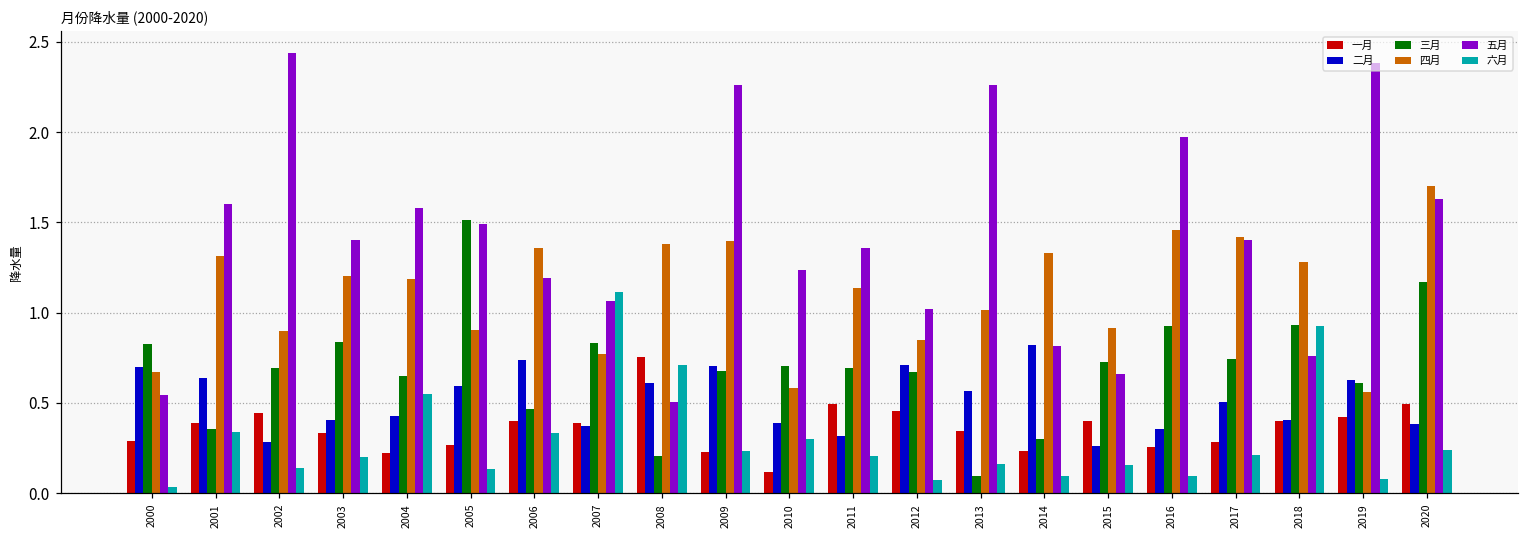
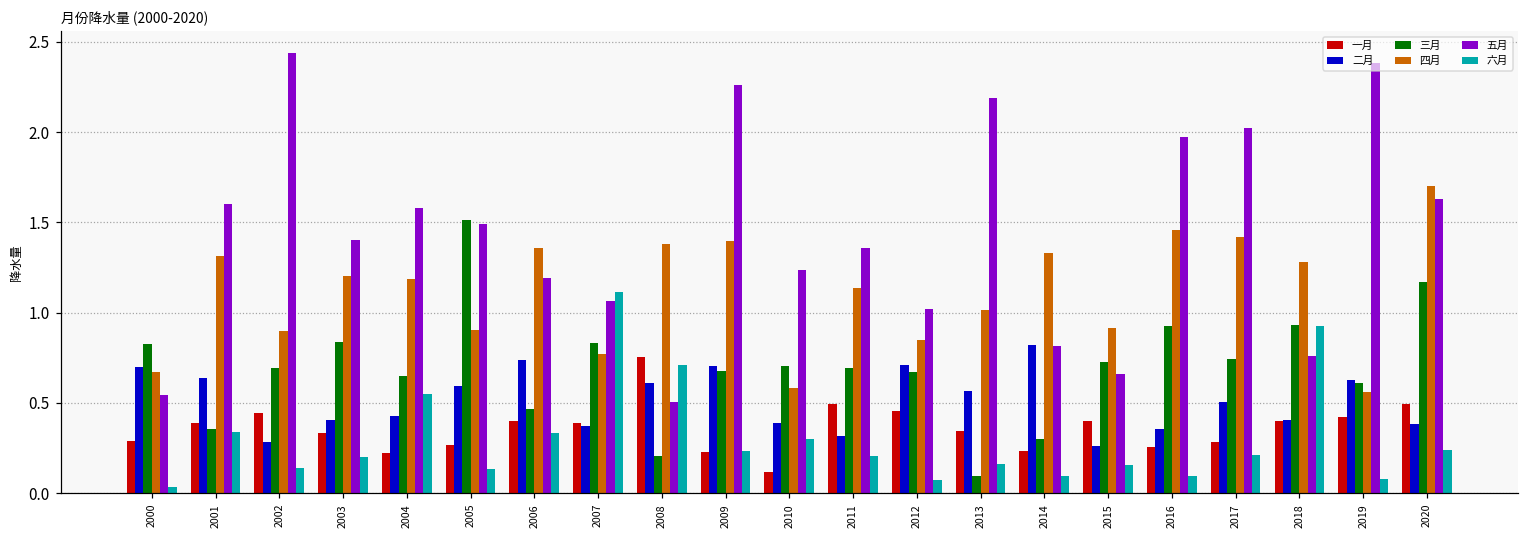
五月, 2013: 2.26 -> 2.19
五月, 2017: 1.40 -> 2.02
